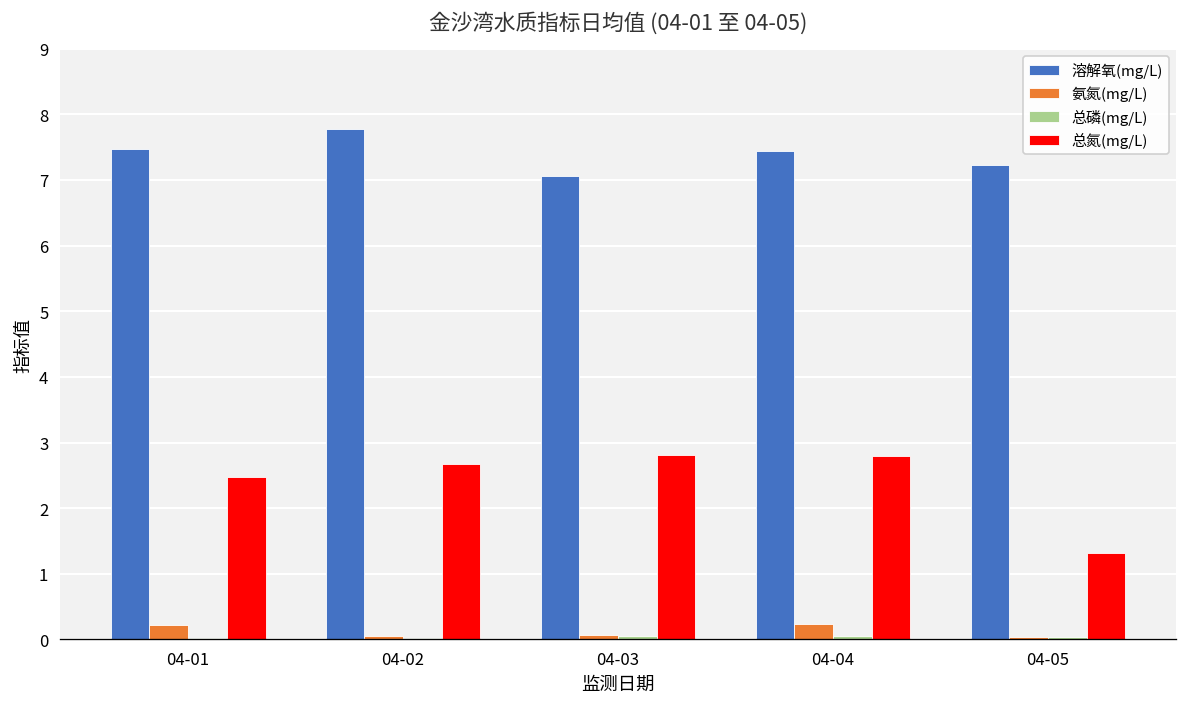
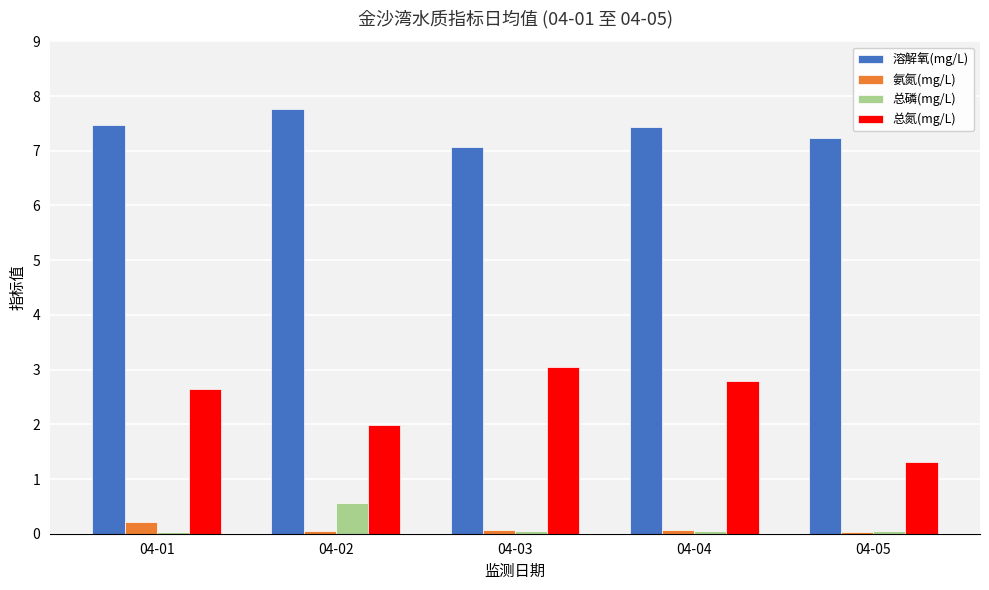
总氮(mg/L), 04-01: 2.5 -> 2.7
总磷(mg/L), 04-02: 0.0 -> 0.6
总氮(mg/L), 04-02: 2.7 -> 2.0
总氮(mg/L), 04-03: 2.8 -> 3.1
氨氮(mg/L), 04-04: 0.2 -> 0.1
